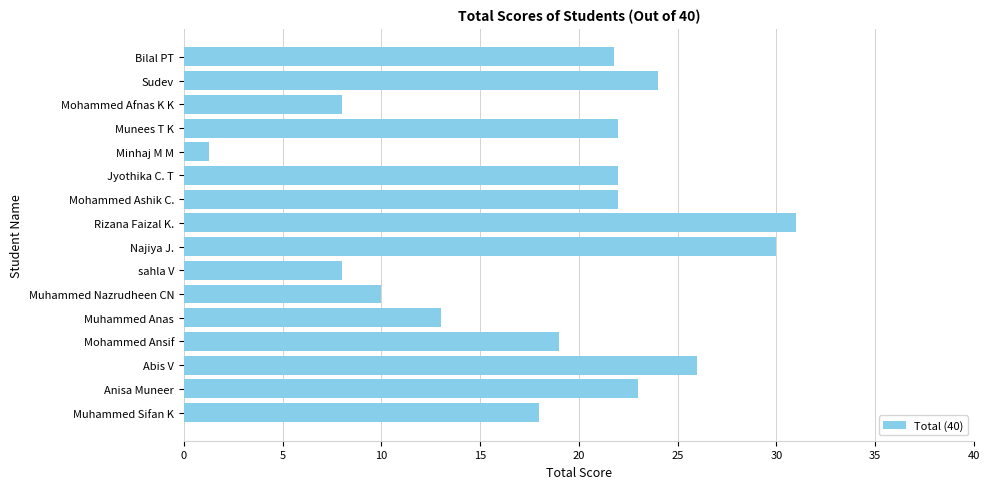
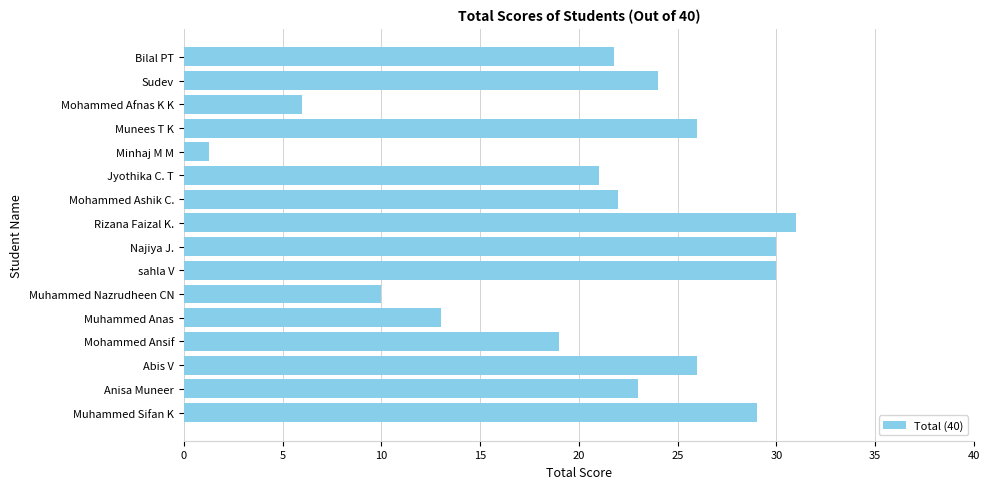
Mohammed Afnas K K: 8 -> 6
Munees T K: 22 -> 26
Jyothika C. T: 22 -> 21
sahla V: 8 -> 30
Muhammed Sifan K: 18 -> 29
